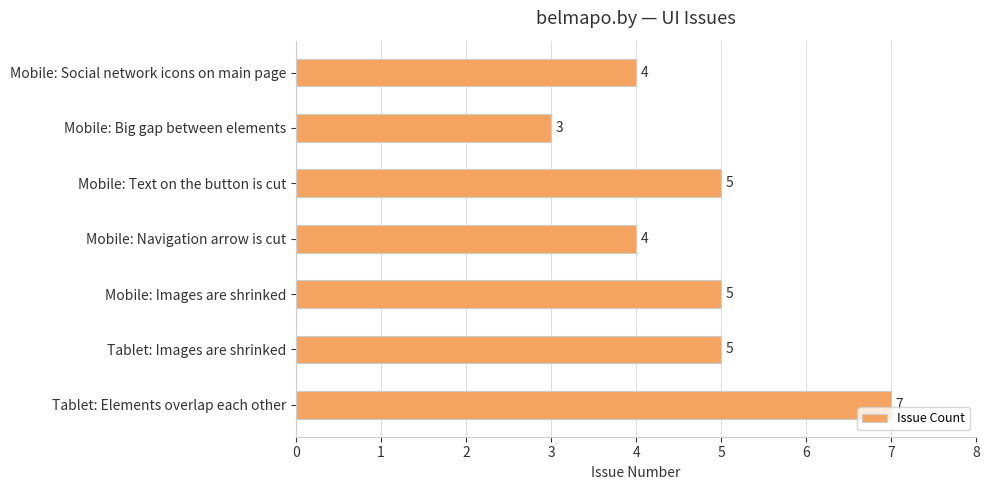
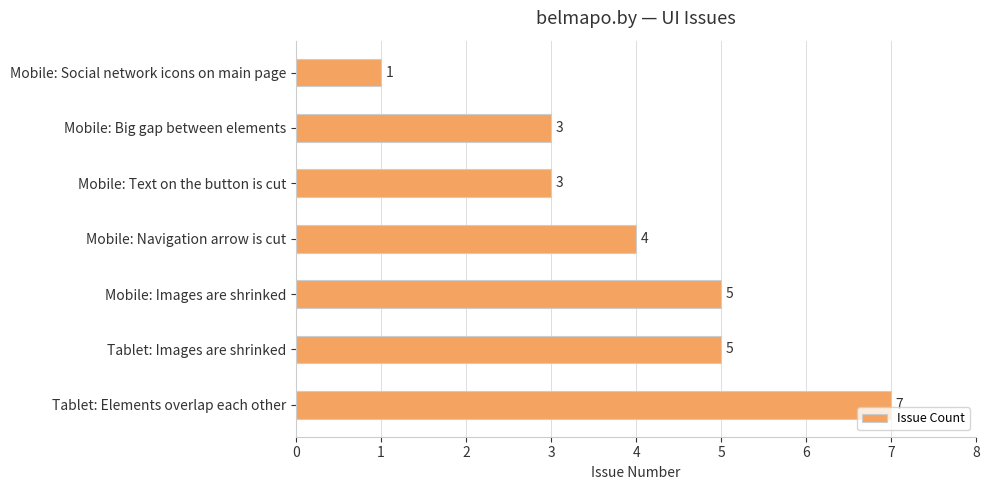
Mobile: Social network icons on main page: 4 -> 1
Mobile: Text on the button is cut: 5 -> 3
